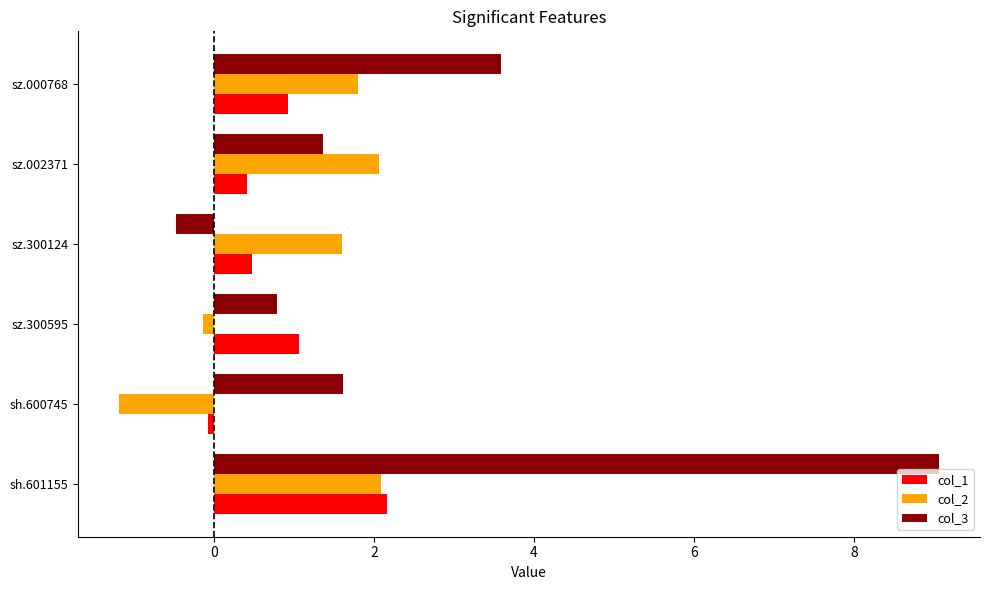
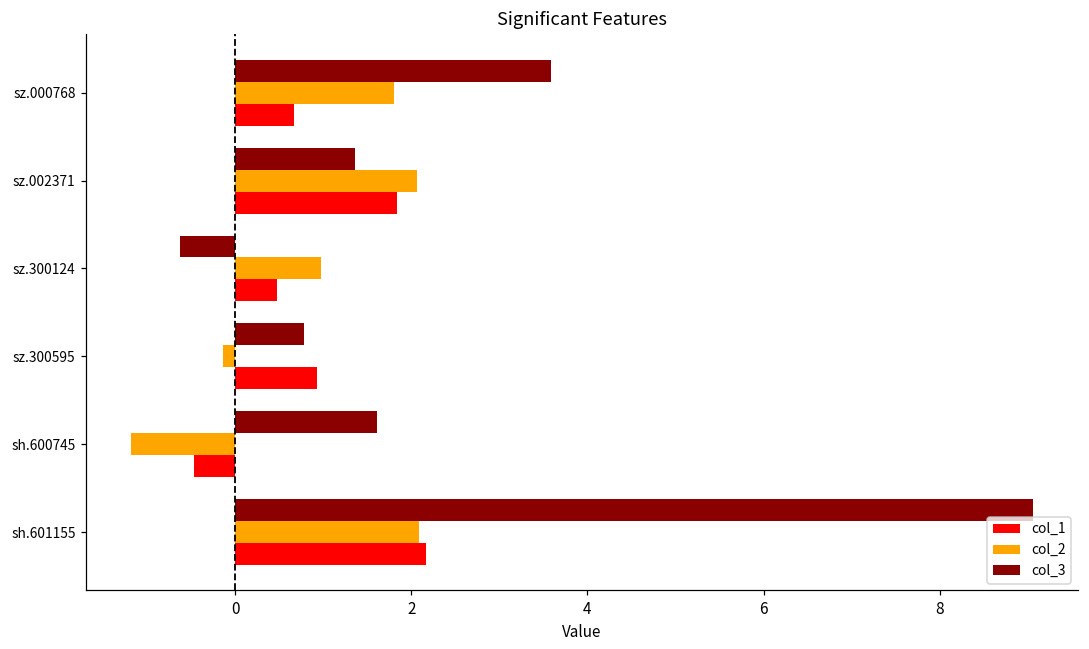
col_1, sz.000768: 0.9 -> 0.7
col_1, sz.002371: 0.4 -> 1.8
col_3, sz.300124: -0.5 -> -0.6
col_2, sz.300124: 1.6 -> 1.0
col_1, sz.300595: 1.1 -> 0.9
col_1, sh.600745: -0.1 -> -0.5
